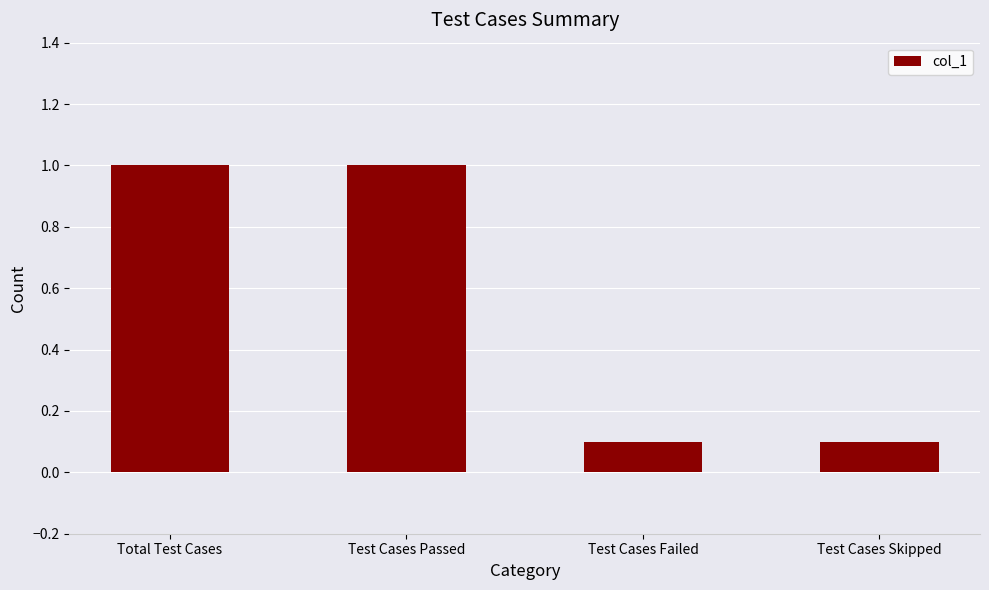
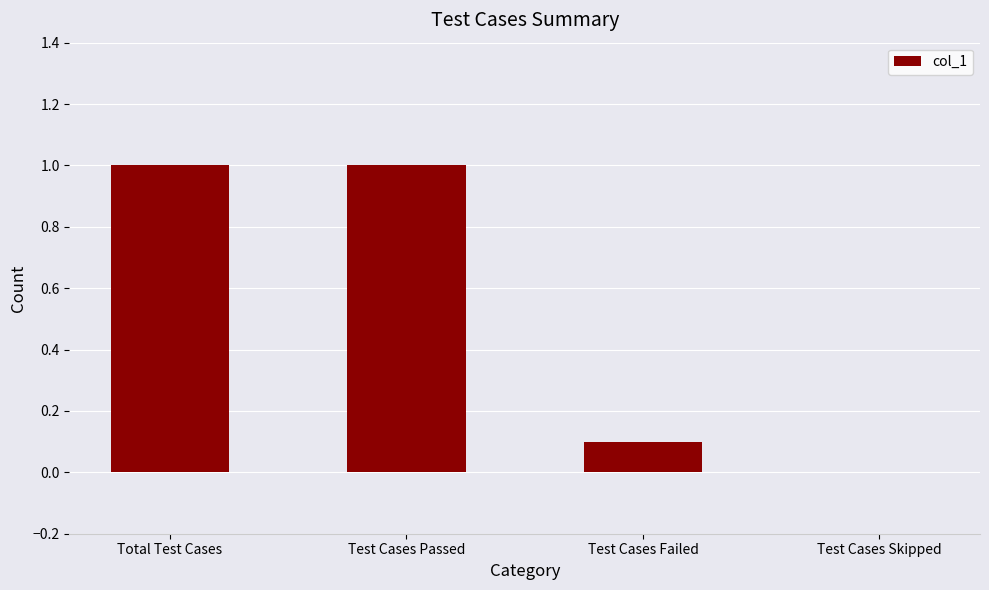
Test Cases Skipped: 0.1 -> 0.0
